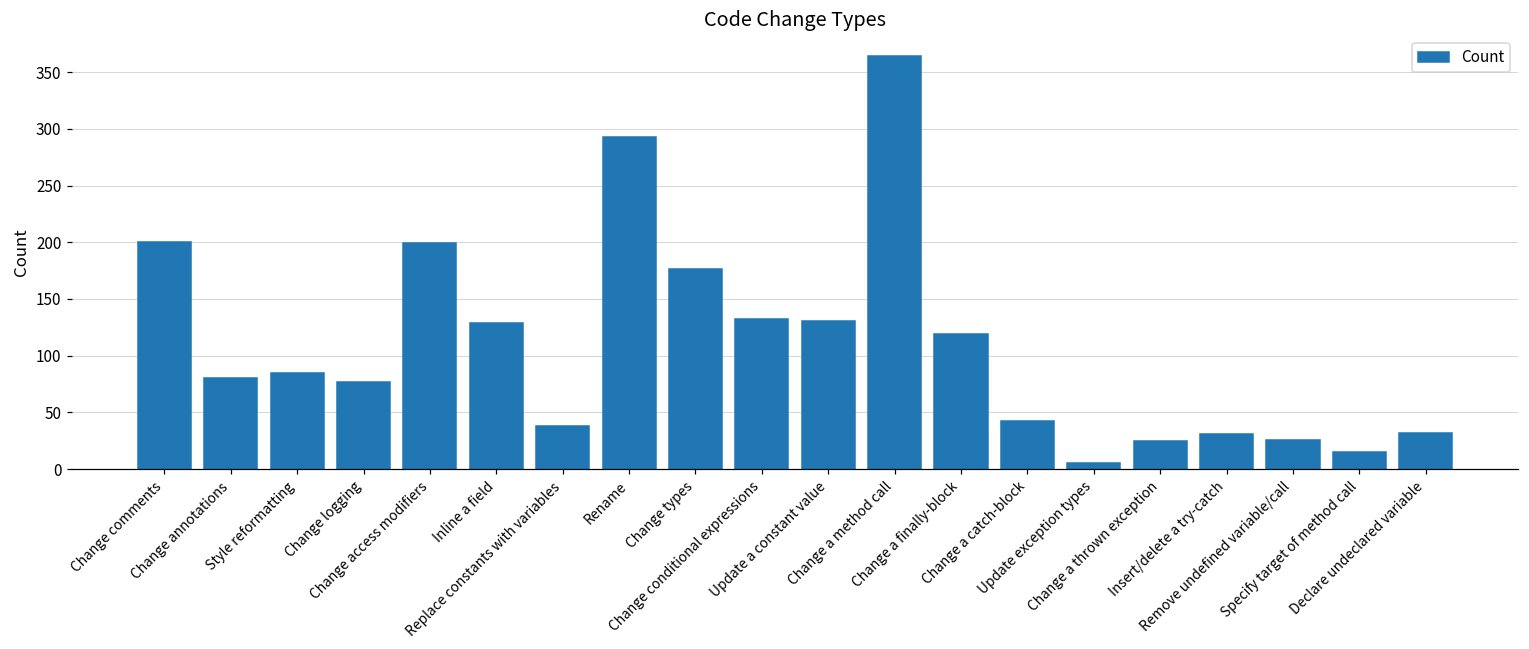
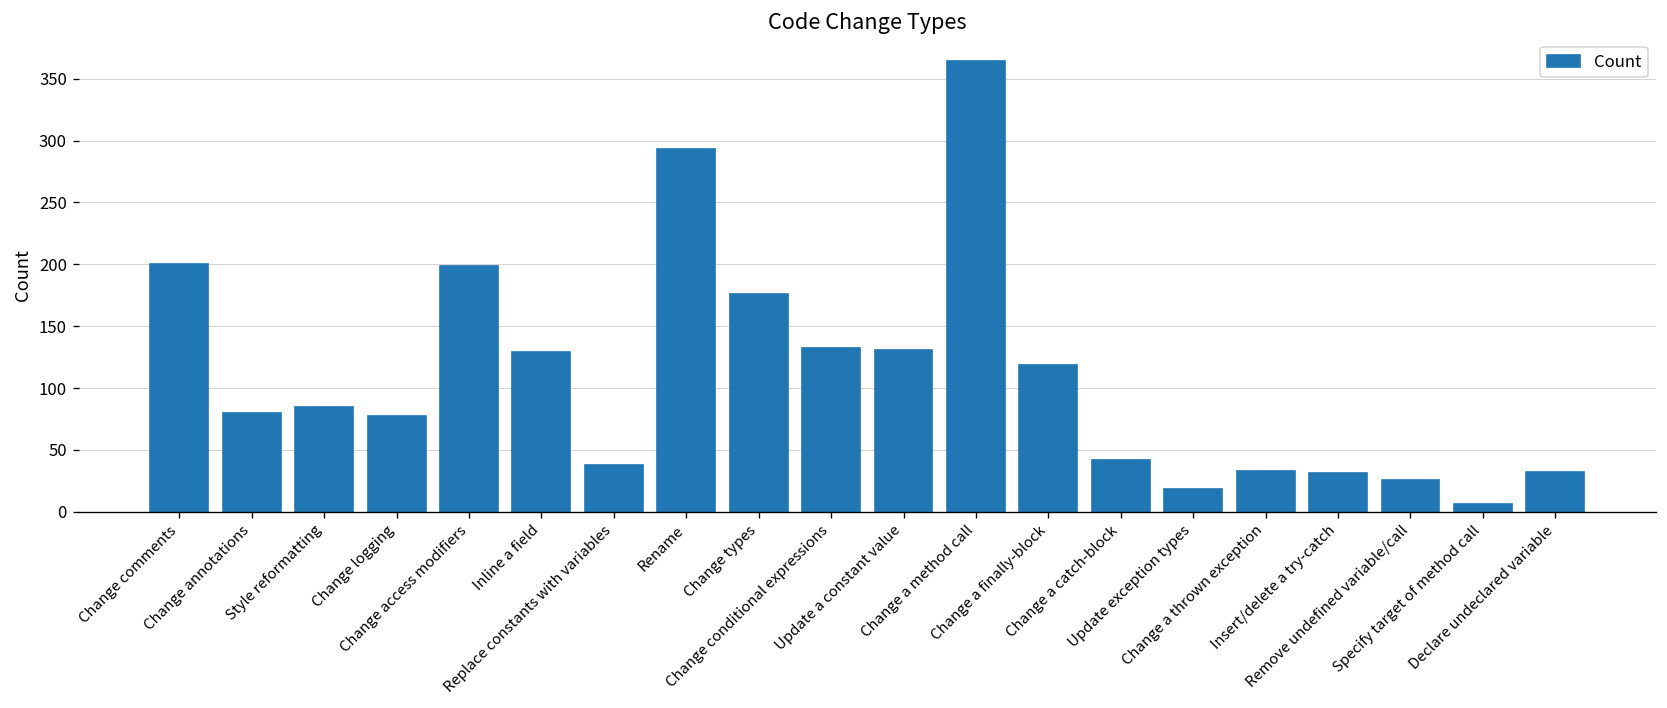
Update exception types: 5 -> 18
Change a thrown exception: 25 -> 33
Specify target of method call: 15 -> 6
